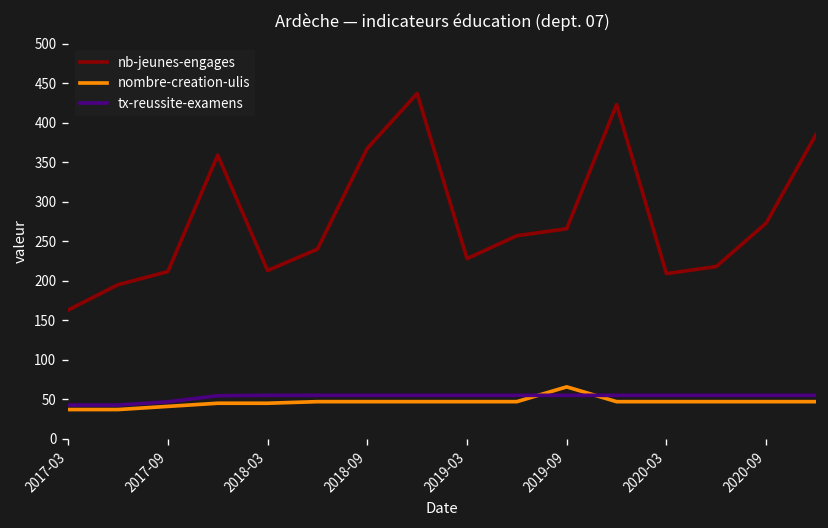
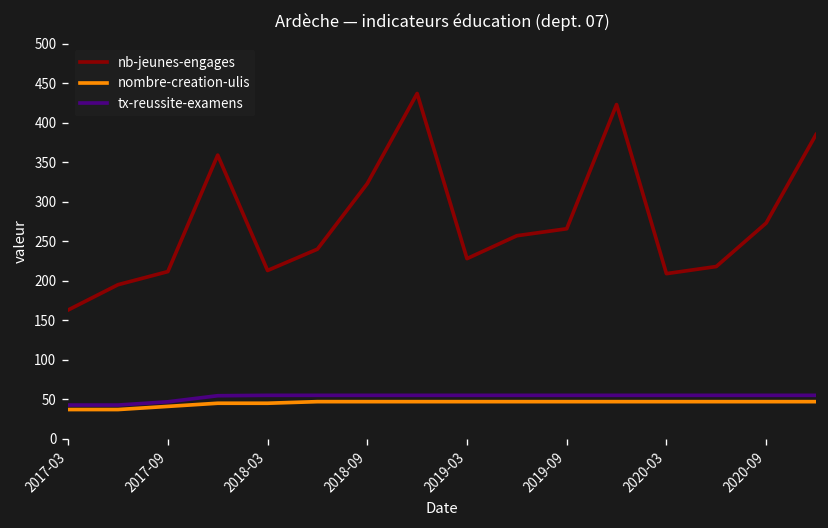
nb-jeunes-engages, 2018-09: 370 -> 320
nombre-creation-ulis, 2019-09: 70 -> 50
